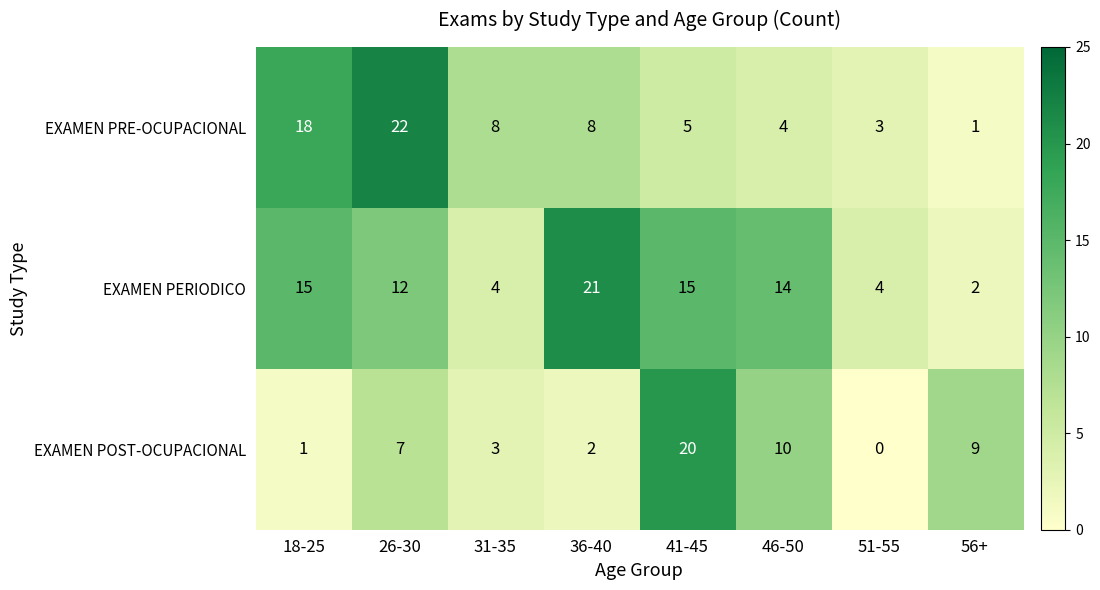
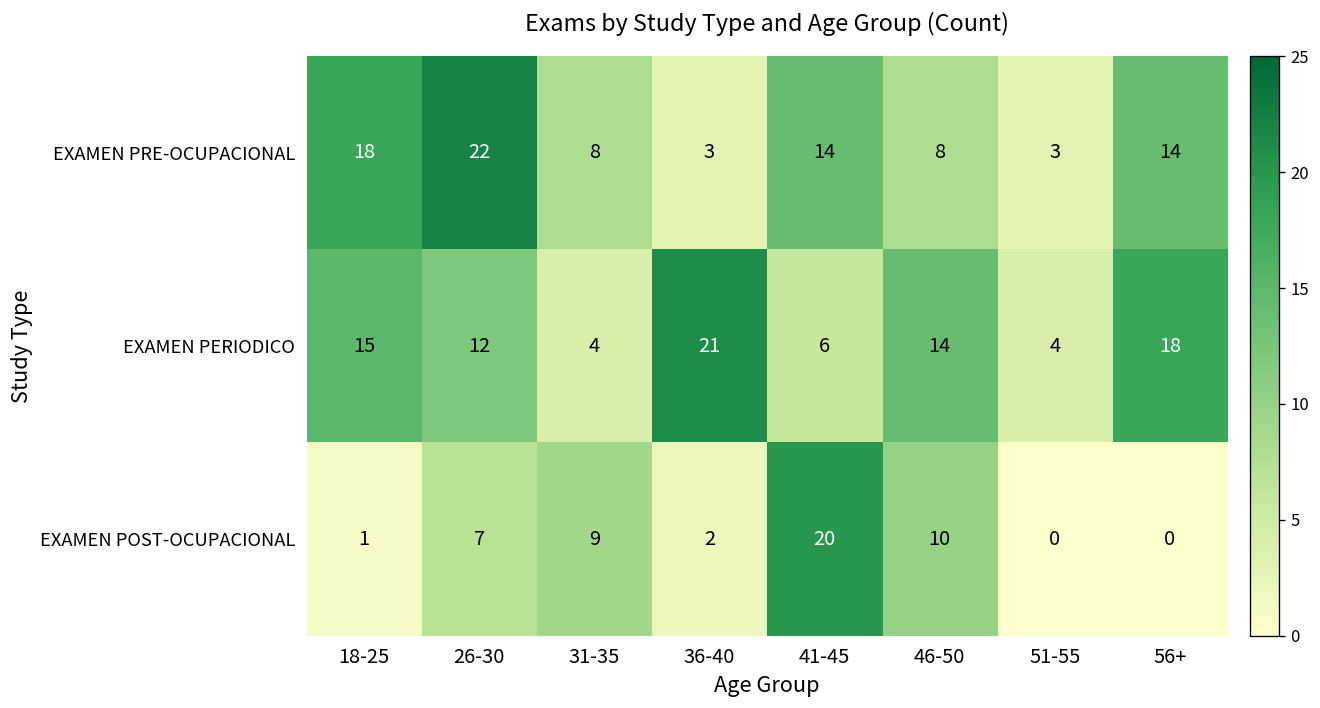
EXAMEN PRE-OCUPACIONAL, 36-40: 8 -> 3
EXAMEN PRE-OCUPACIONAL, 41-45: 5 -> 14
EXAMEN PRE-OCUPACIONAL, 46-50: 4 -> 8
EXAMEN PRE-OCUPACIONAL, 56+: 1 -> 14
EXAMEN PERIODICO, 41-45: 15 -> 6
EXAMEN PERIODICO, 56+: 2 -> 18
EXAMEN POST-OCUPACIONAL, 31-35: 3 -> 9
EXAMEN POST-OCUPACIONAL, 56+: 9 -> 0
